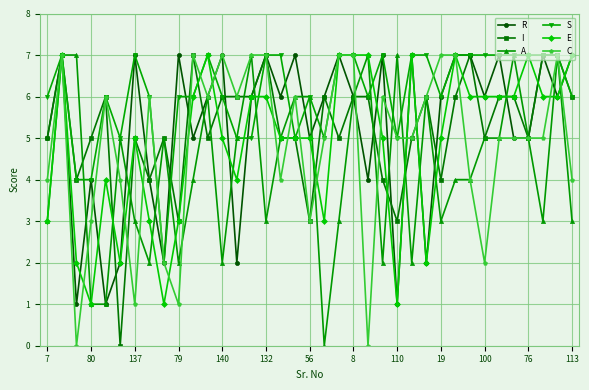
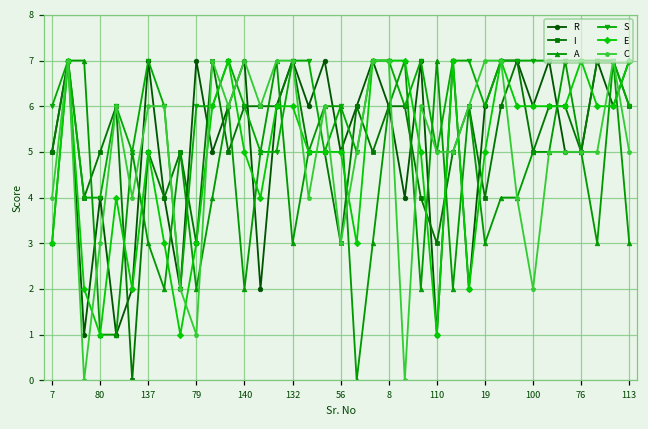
C, 137: 1 -> 6
C, 113: 4 -> 5
